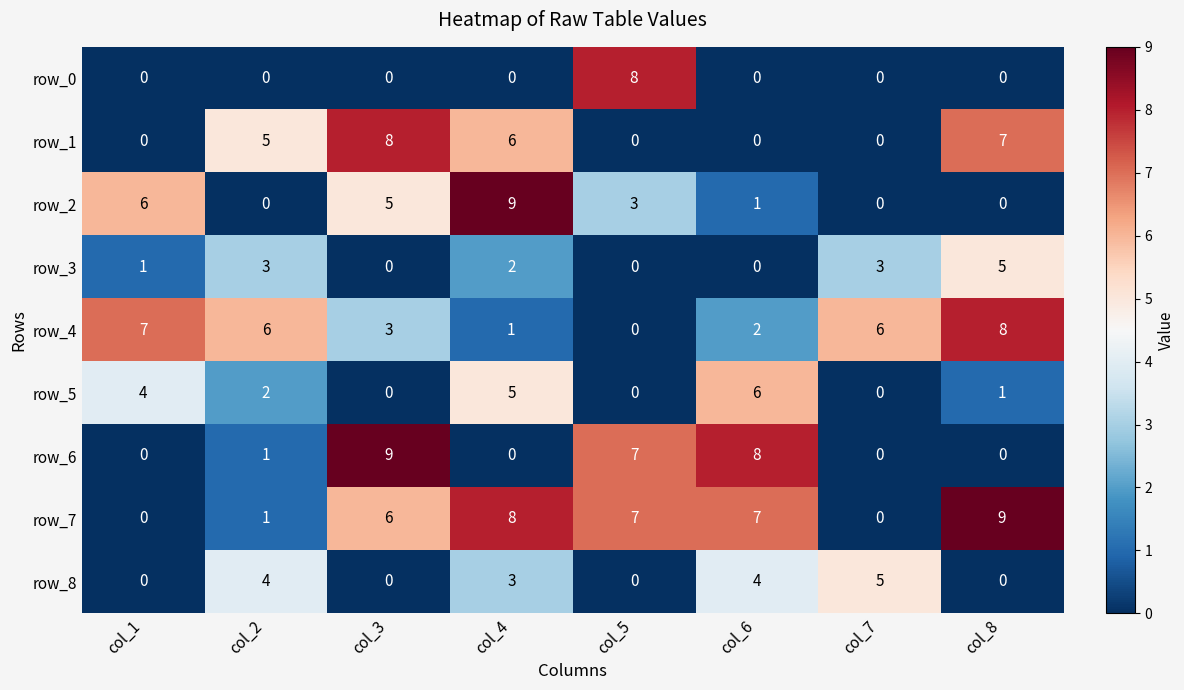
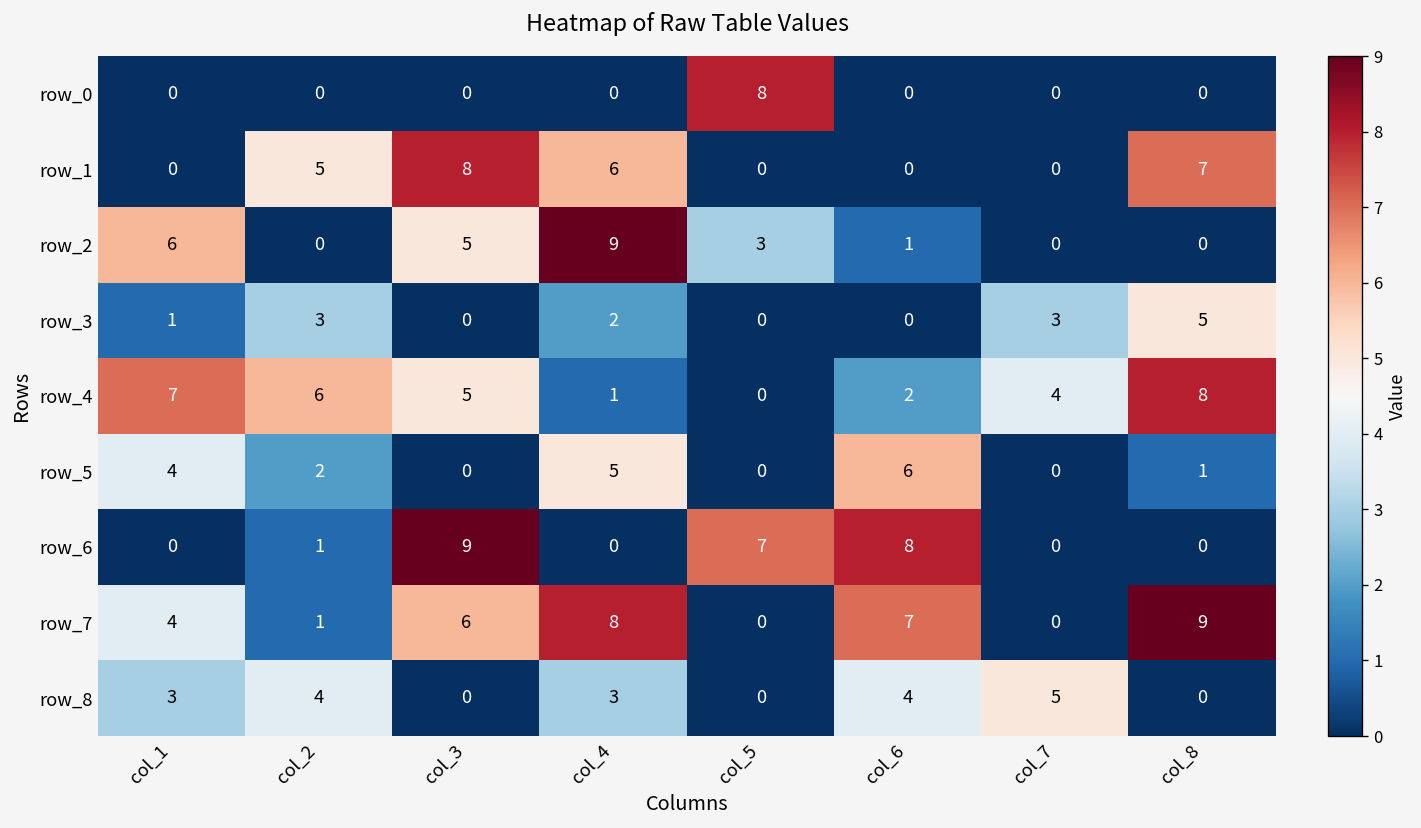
row_4, col_3: 3 -> 5
row_4, col_7: 6 -> 4
row_7, col_1: 0 -> 4
row_7, col_5: 7 -> 0
row_8, col_1: 0 -> 3
